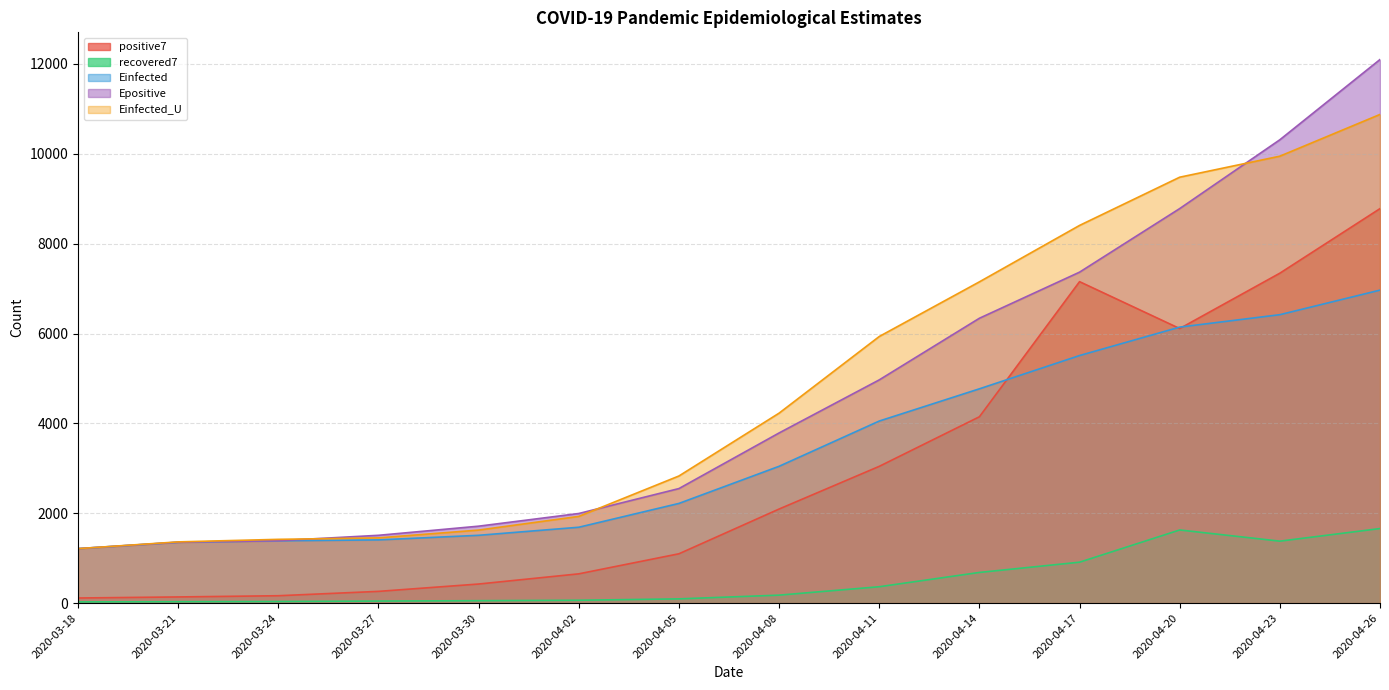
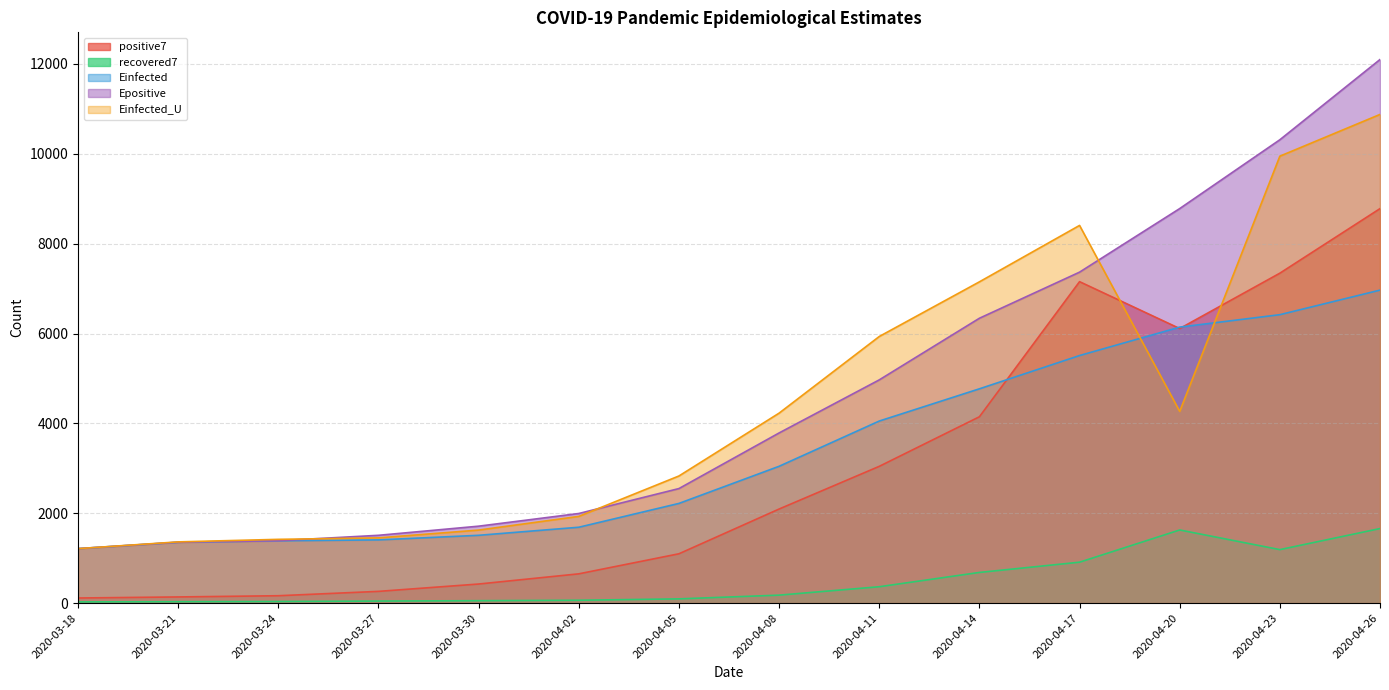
Einfected_U, 2020-04-20: 9500 -> 4300
recovered7, 2020-04-23: 1400 -> 1200
